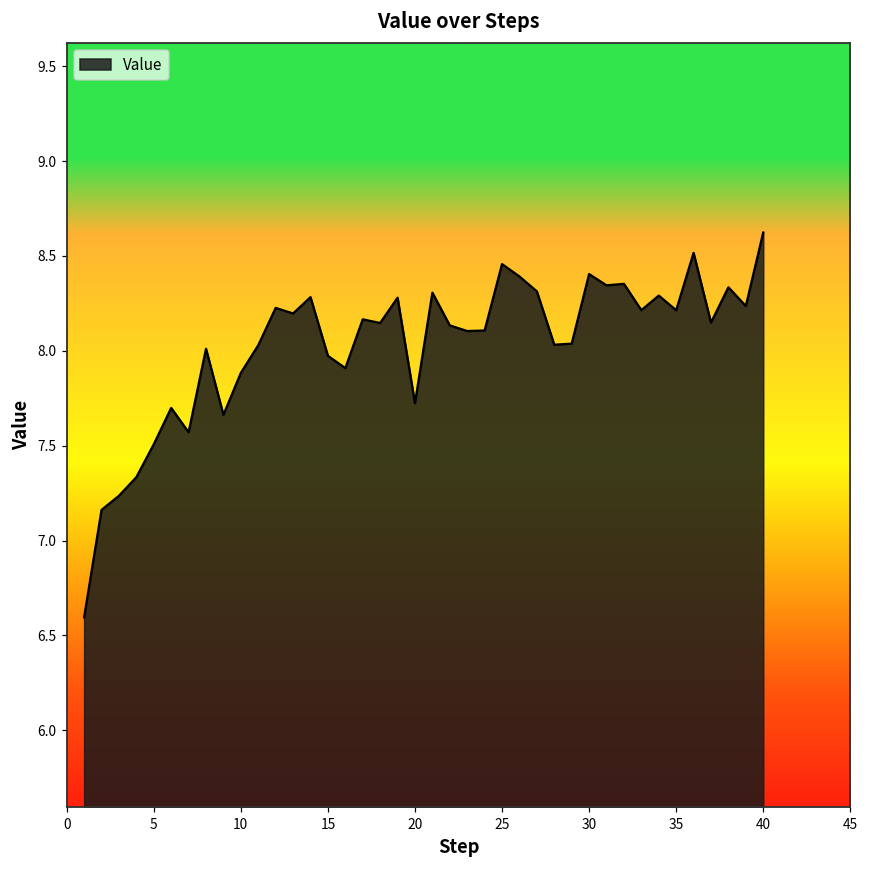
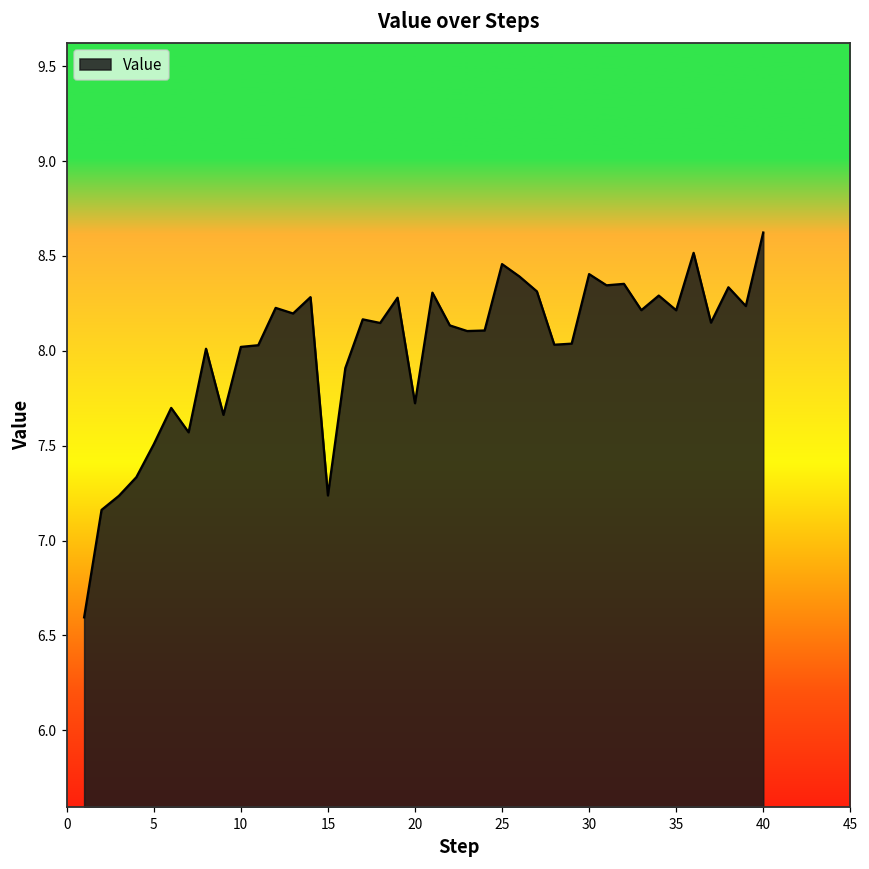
10: 7.88 -> 8.02
15: 7.97 -> 7.24
